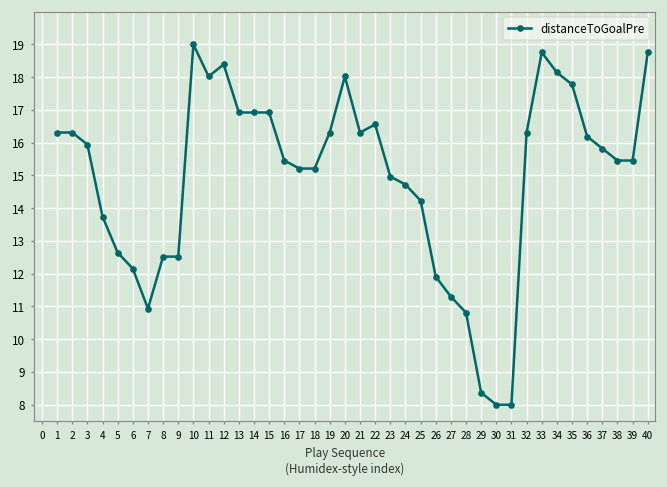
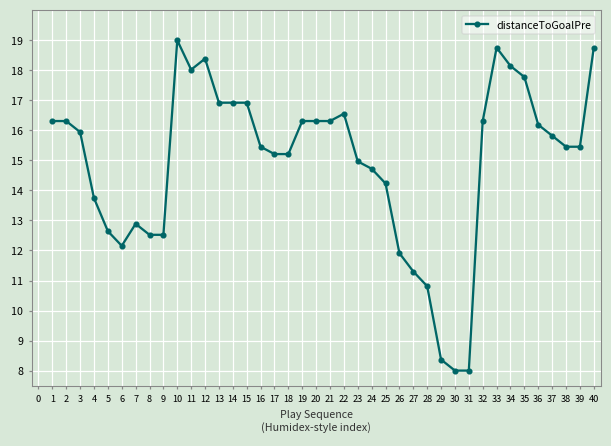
7: 10.9 -> 12.9
20: 18.0 -> 16.3
